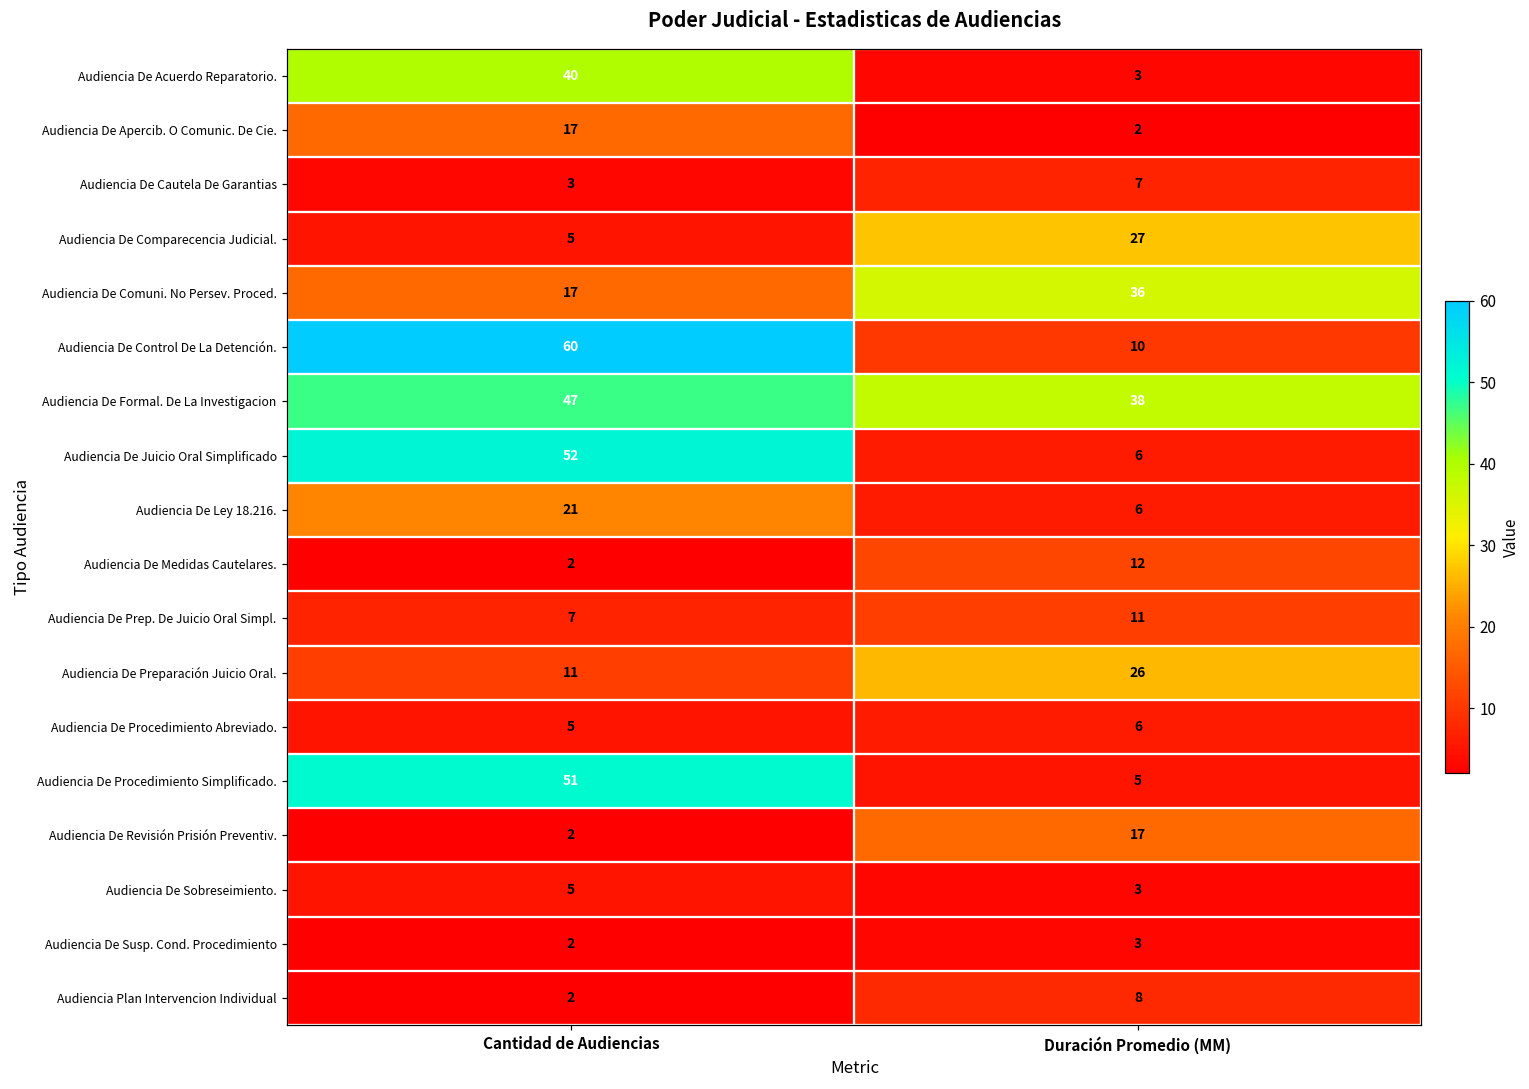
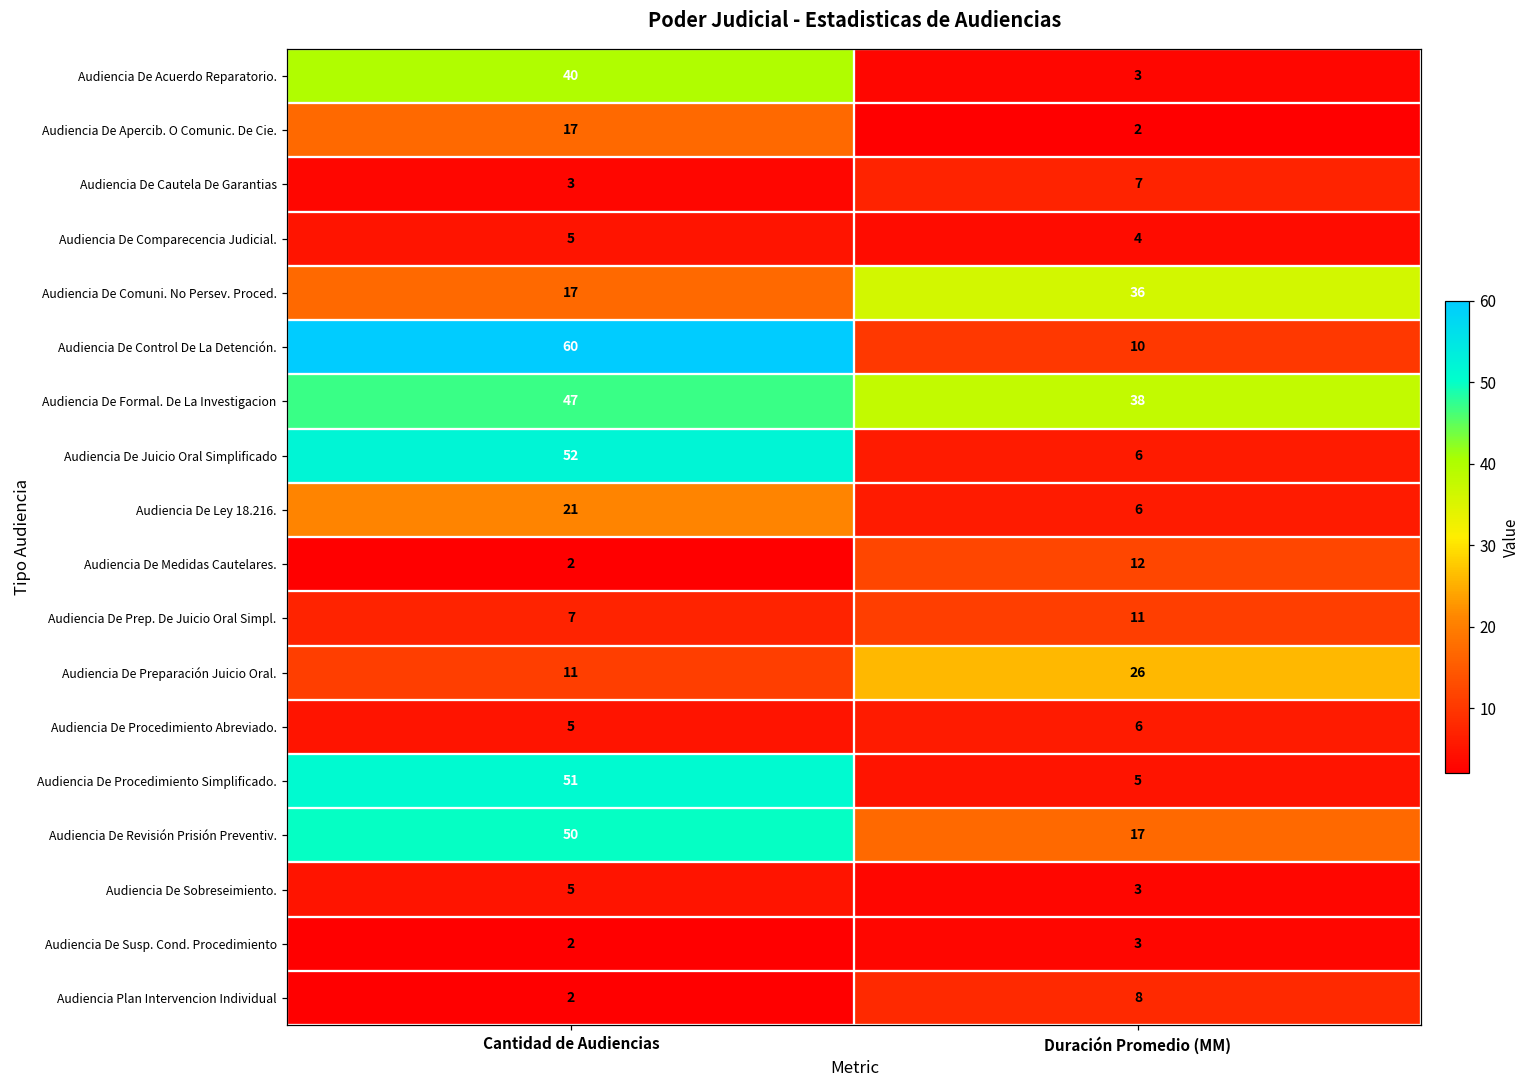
Audiencia De Comparecencia Judicial., Duración Promedio (MM): 27 -> 4
Audiencia De Revisión Prisión Preventiv., Cantidad de Audiencias: 2 -> 50
